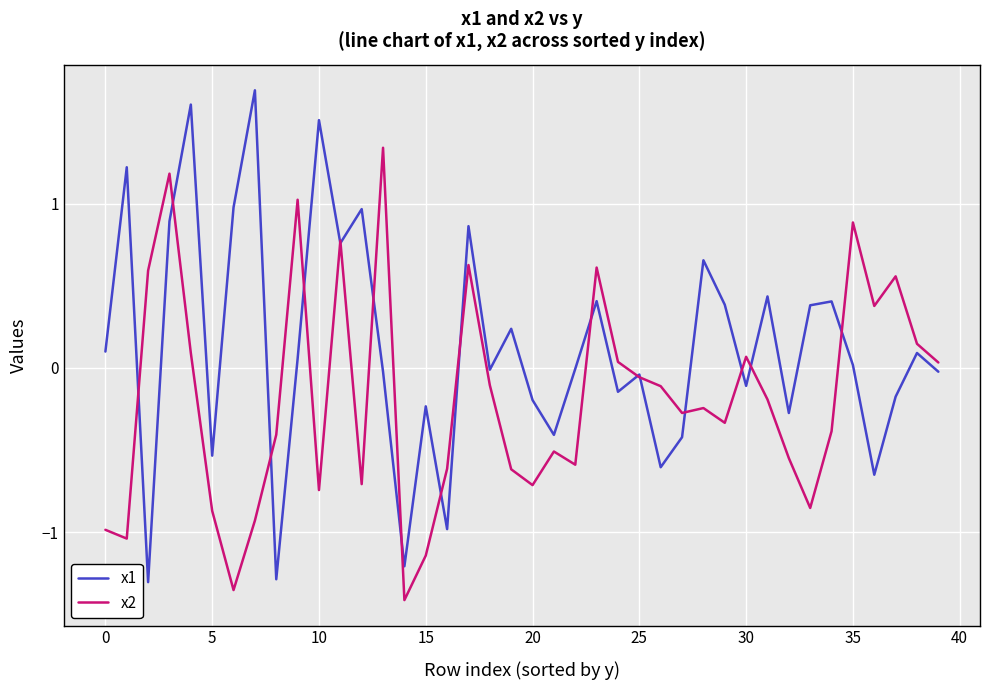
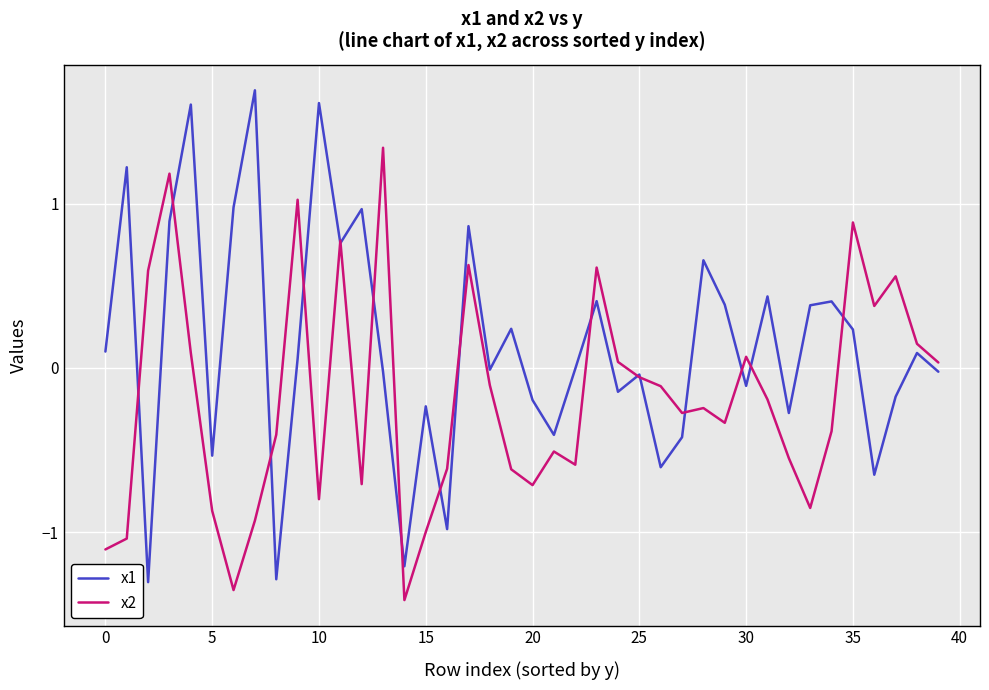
x2, 0: -0.99 -> -1.11
x1, 10: 1.51 -> 1.61
x2, 10: -0.74 -> -0.80
x2, 15: -1.14 -> -1.00
x1, 35: 0.02 -> 0.23
